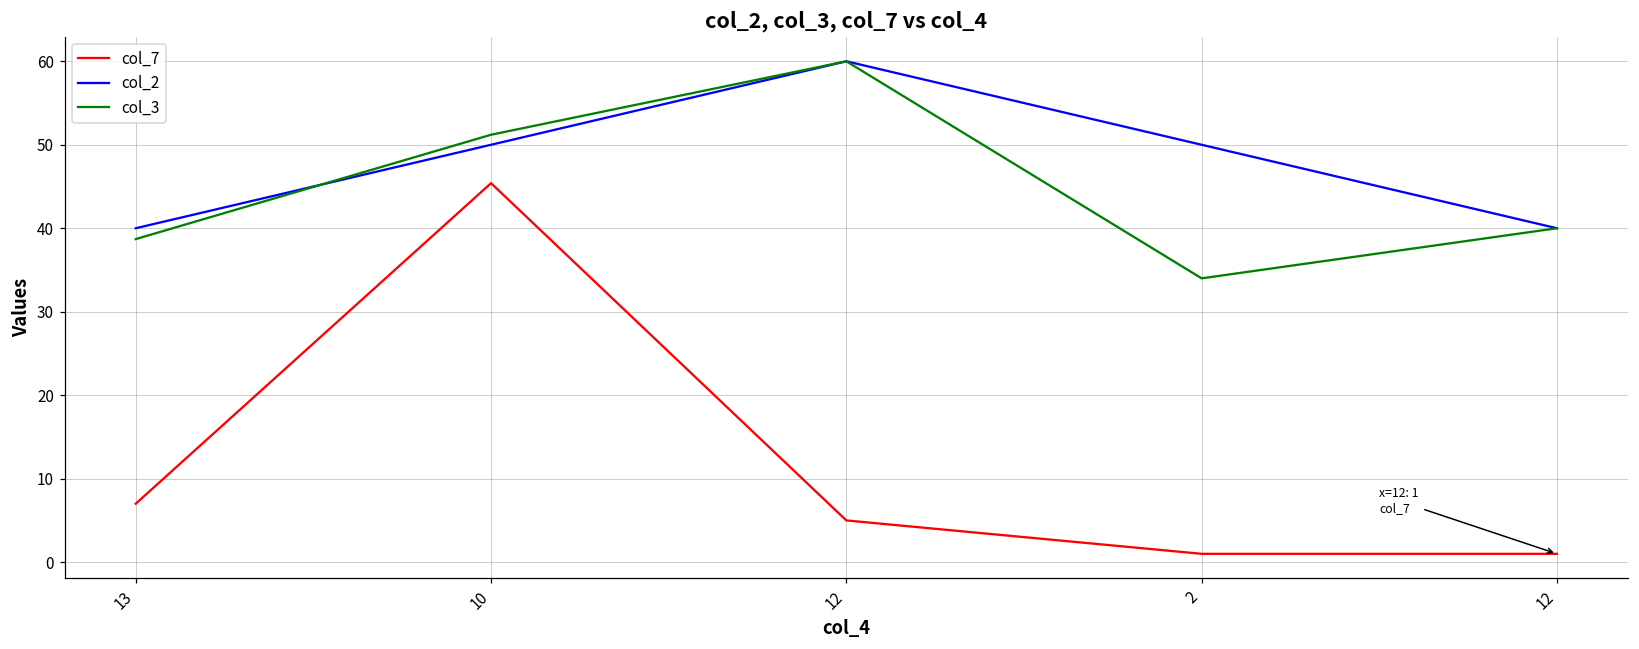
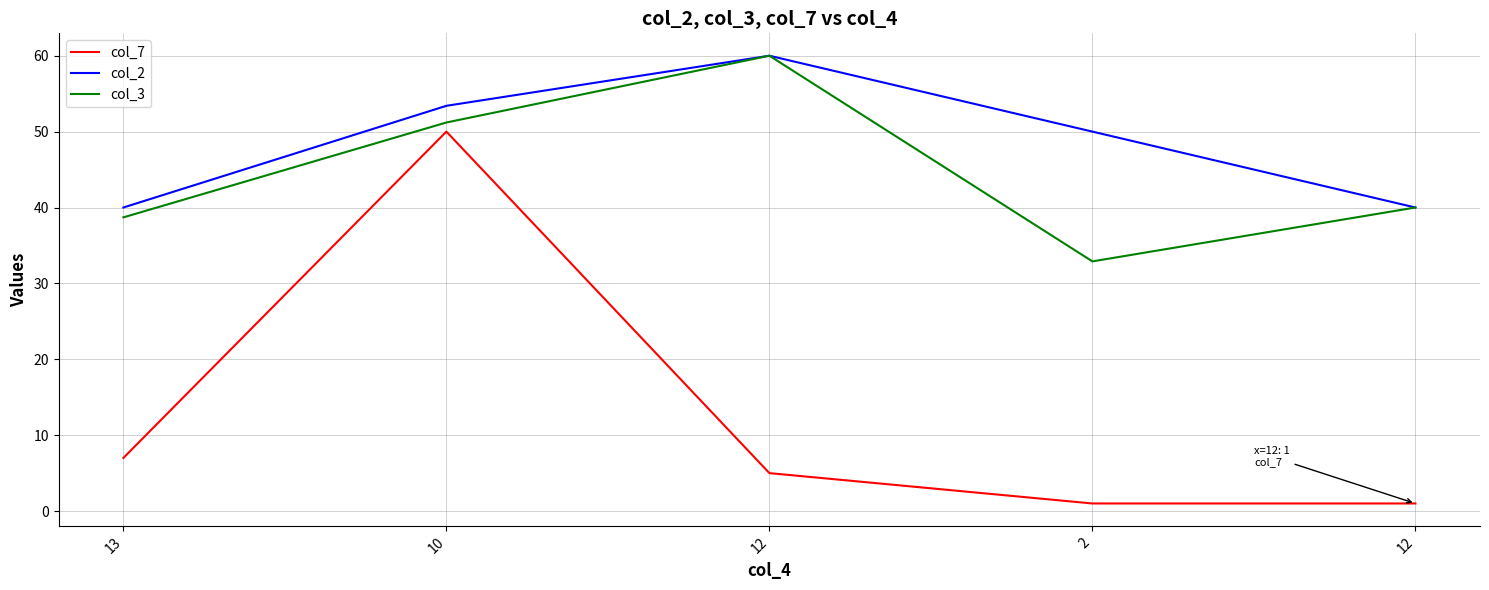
col_7, 10: 45 -> 50
col_2, 10: 50 -> 53
col_3, 2: 34 -> 33
